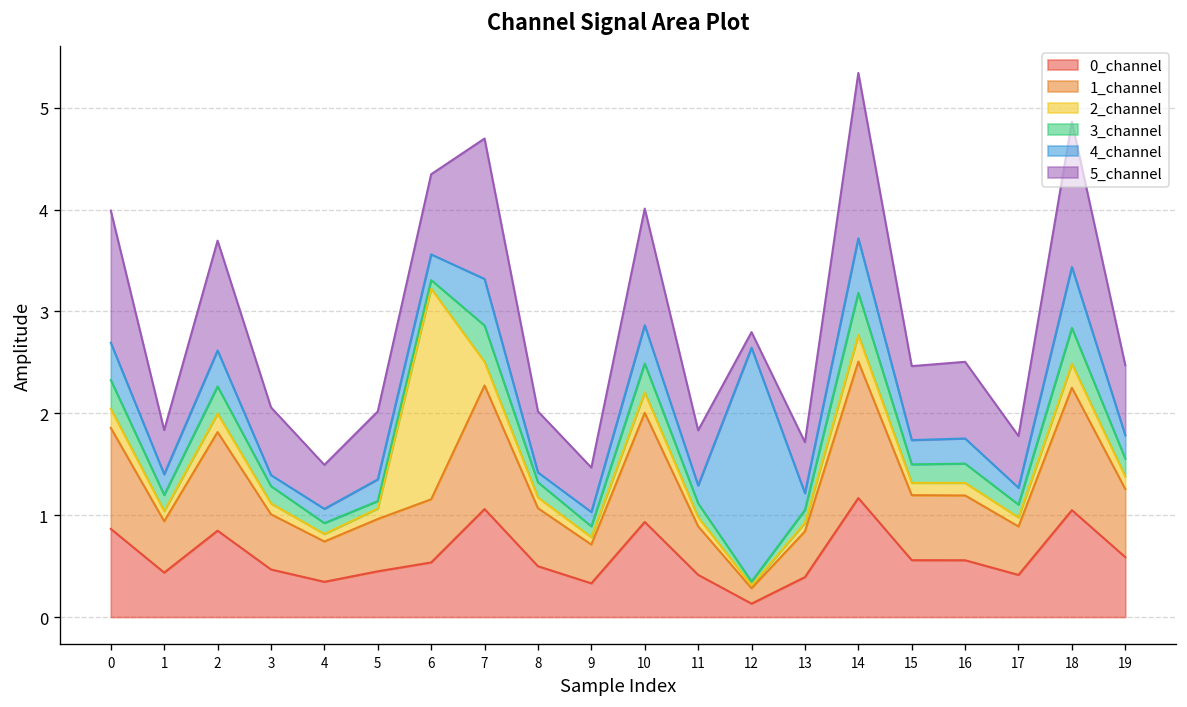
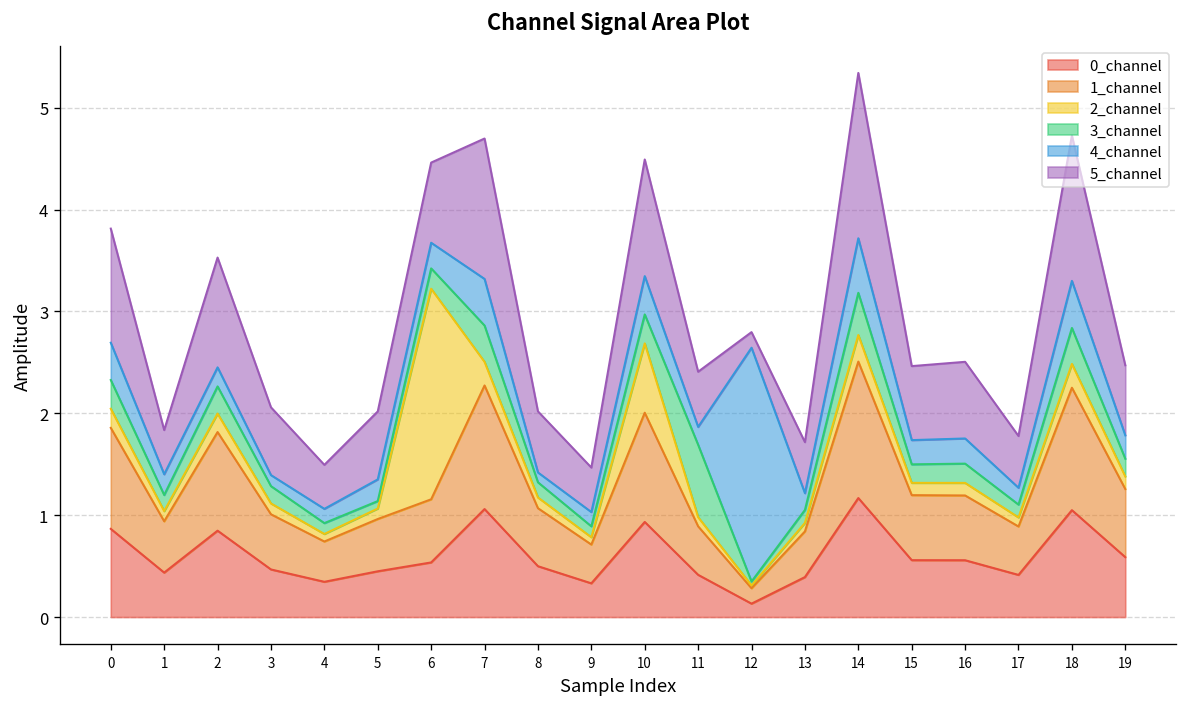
5_channel, 0: 1.3 -> 1.1
4_channel, 2: 0.4 -> 0.2
3_channel, 6: 0.1 -> 0.2
2_channel, 10: 0.2 -> 0.7
3_channel, 11: 0.1 -> 0.7
4_channel, 18: 0.6 -> 0.5
